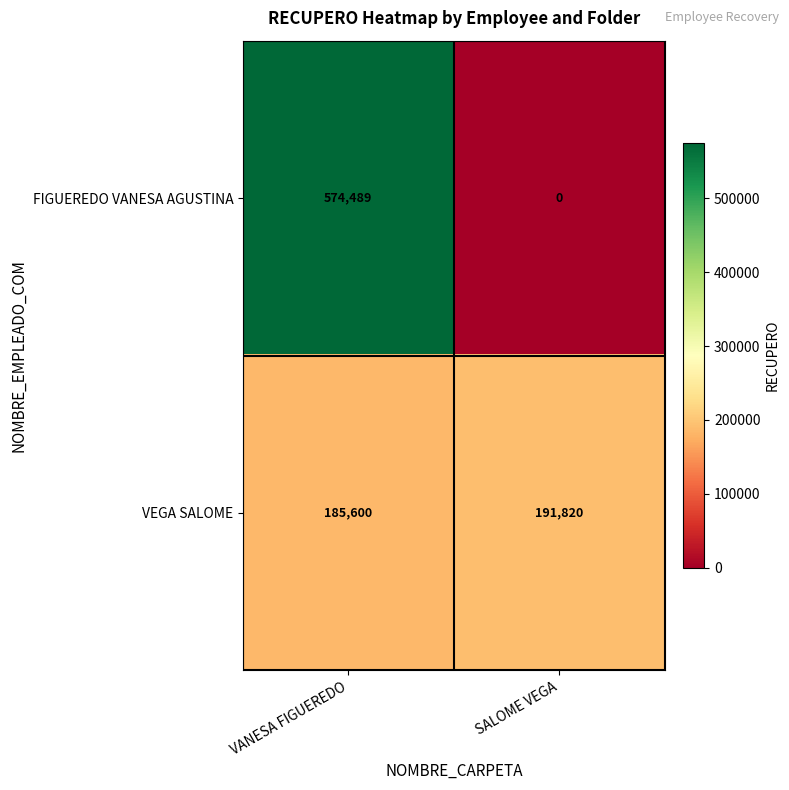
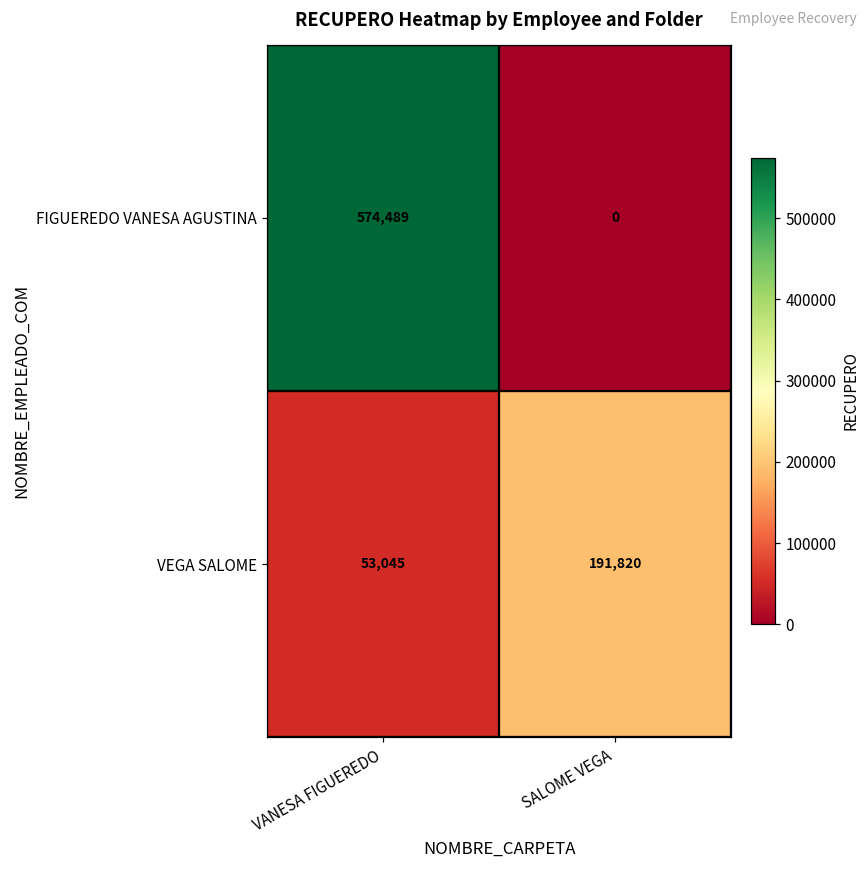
VEGA SALOME, VANESA FIGUEREDO: 185,600 -> 53,045
